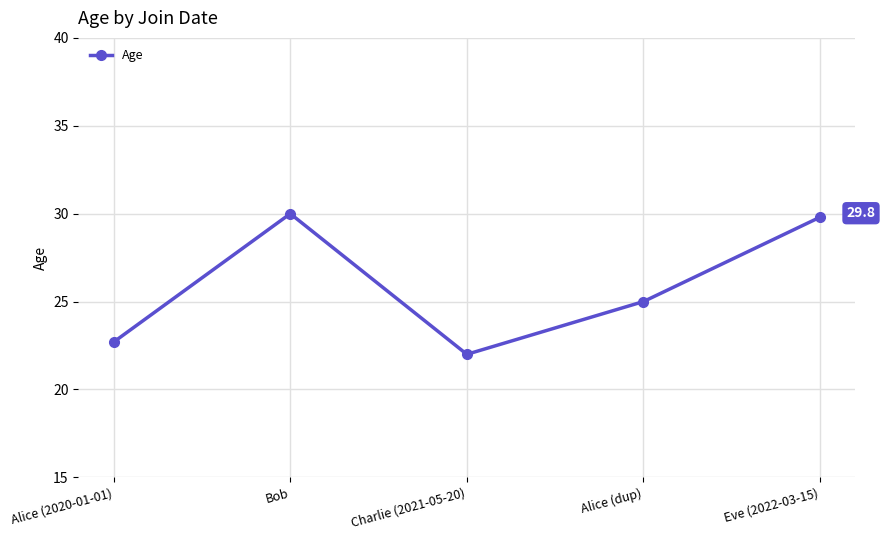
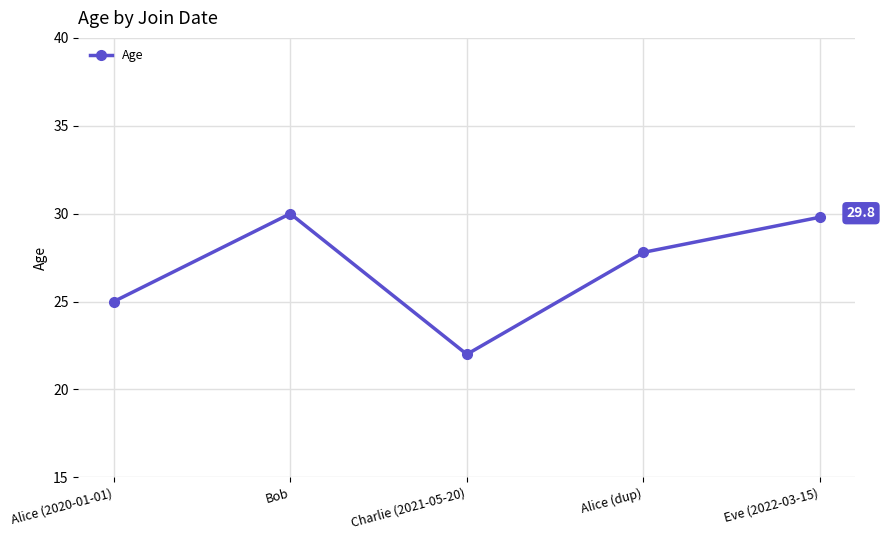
Alice (2020-01-01): 22.7 -> 25.0
Alice (dup): 25.0 -> 27.8
